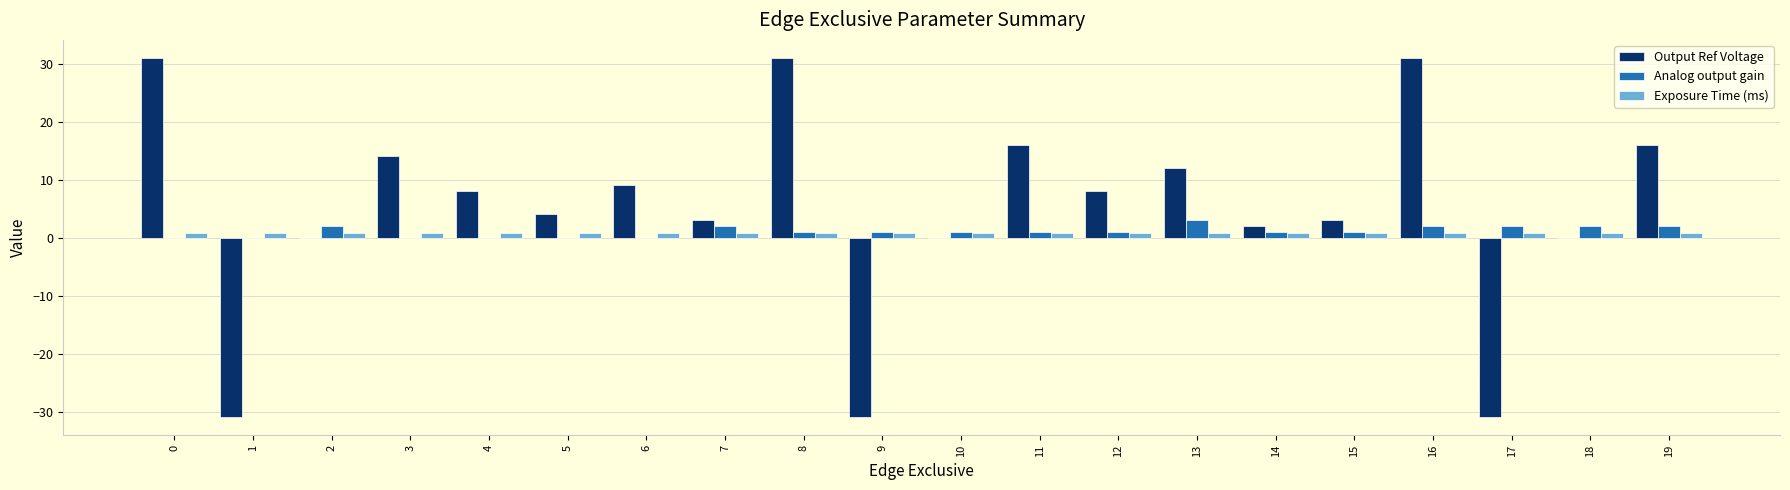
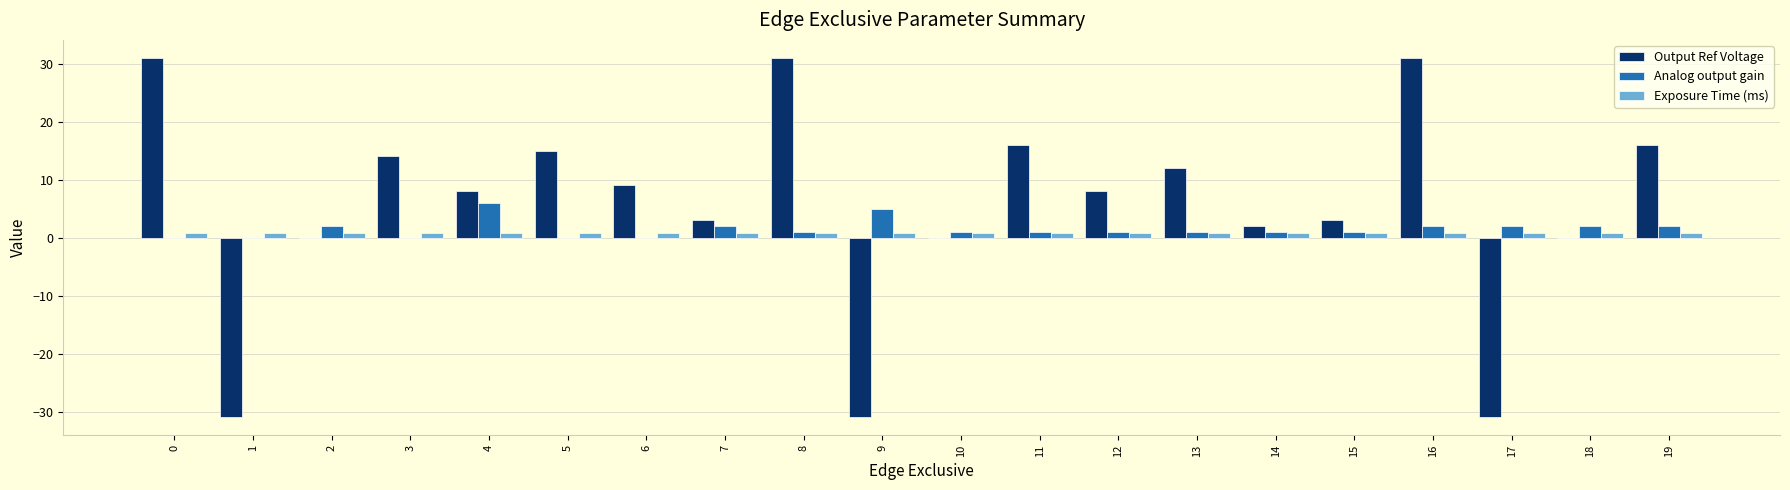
Analog output gain, 4: 0 -> 6
Output Ref Voltage, 5: 4 -> 15
Analog output gain, 9: 1 -> 5
Analog output gain, 13: 3 -> 1
